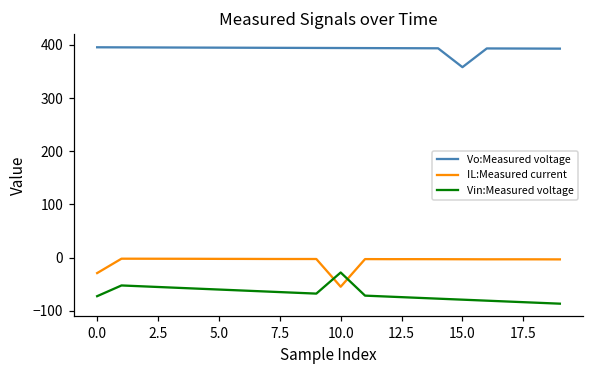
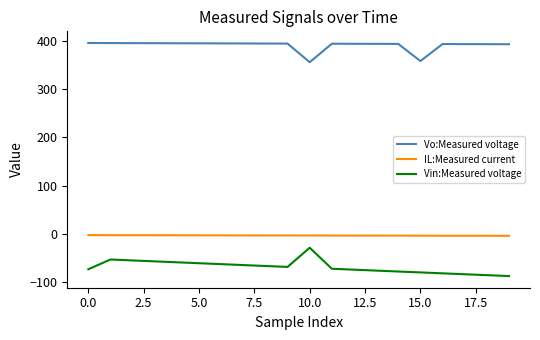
IL:Measured current, 0.0: -30 -> 0
Vo:Measured voltage, 10.0: 390 -> 360
IL:Measured current, 10.0: -50 -> 0
